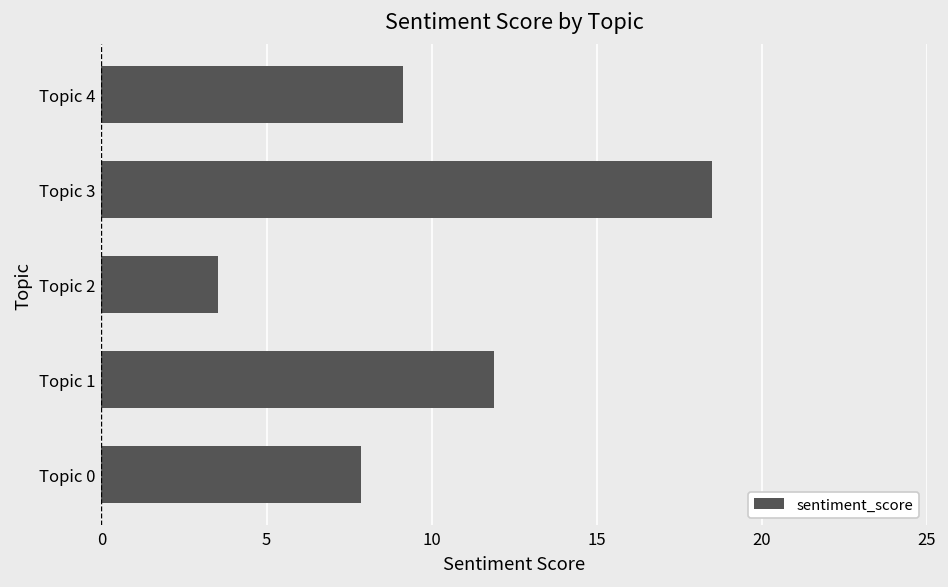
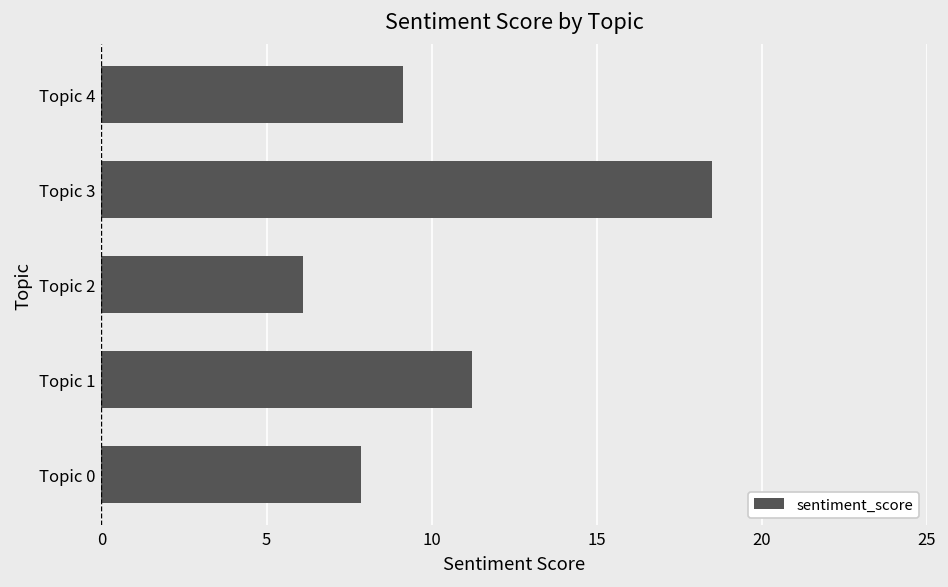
Topic 2: 3.5 -> 6.1
Topic 1: 11.9 -> 11.2
